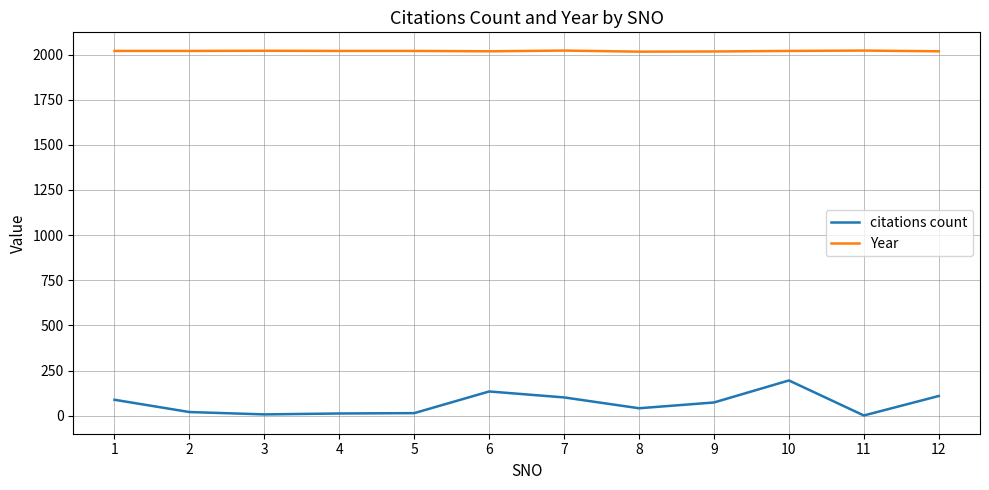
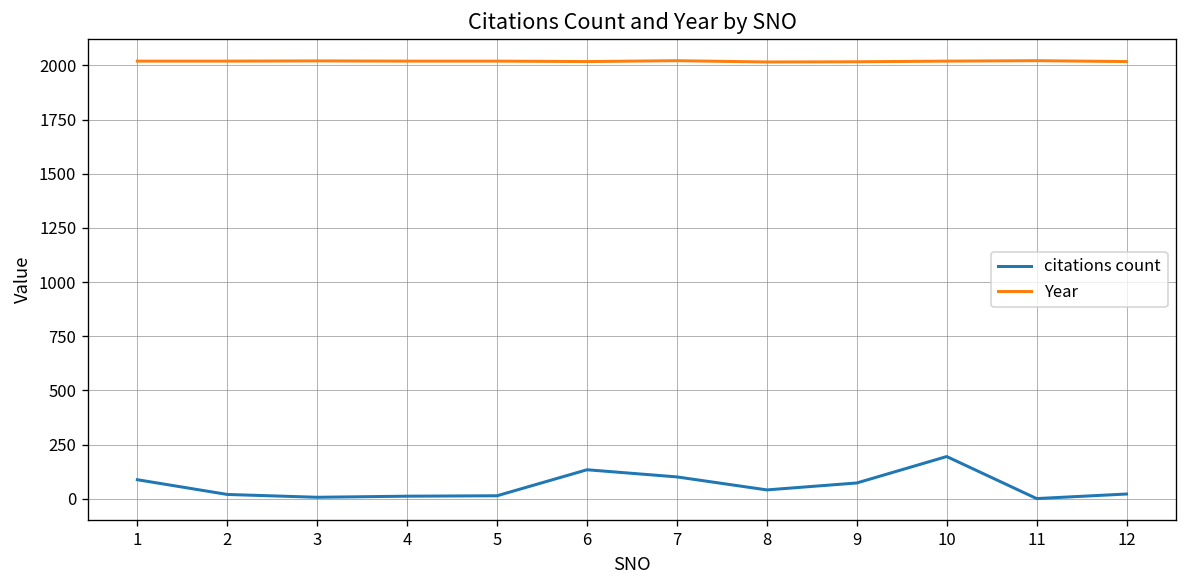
citations count, 12: 110 -> 20
